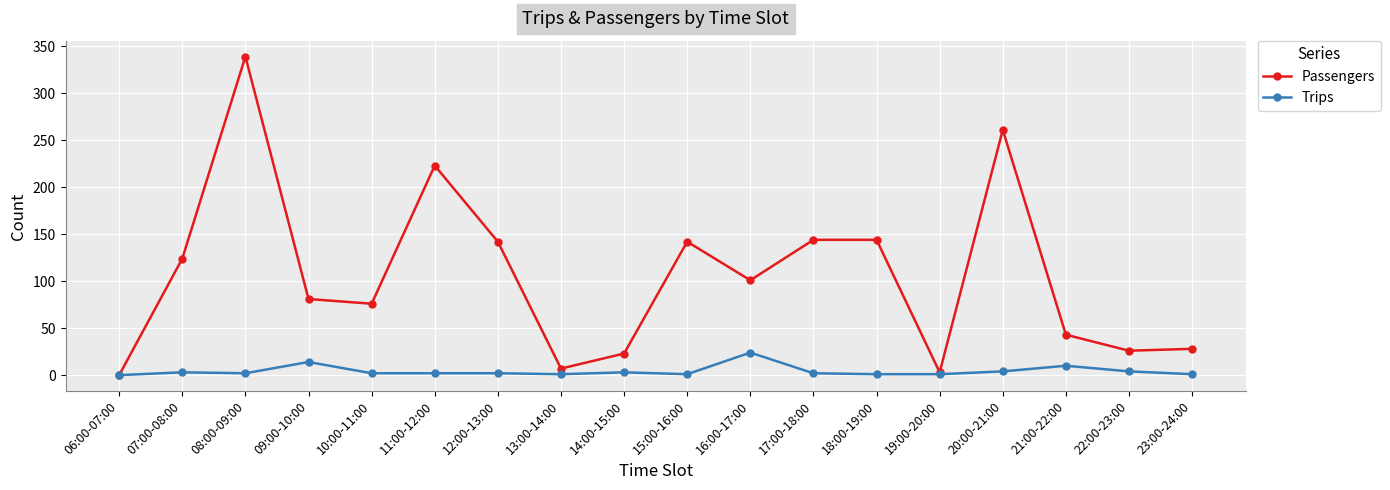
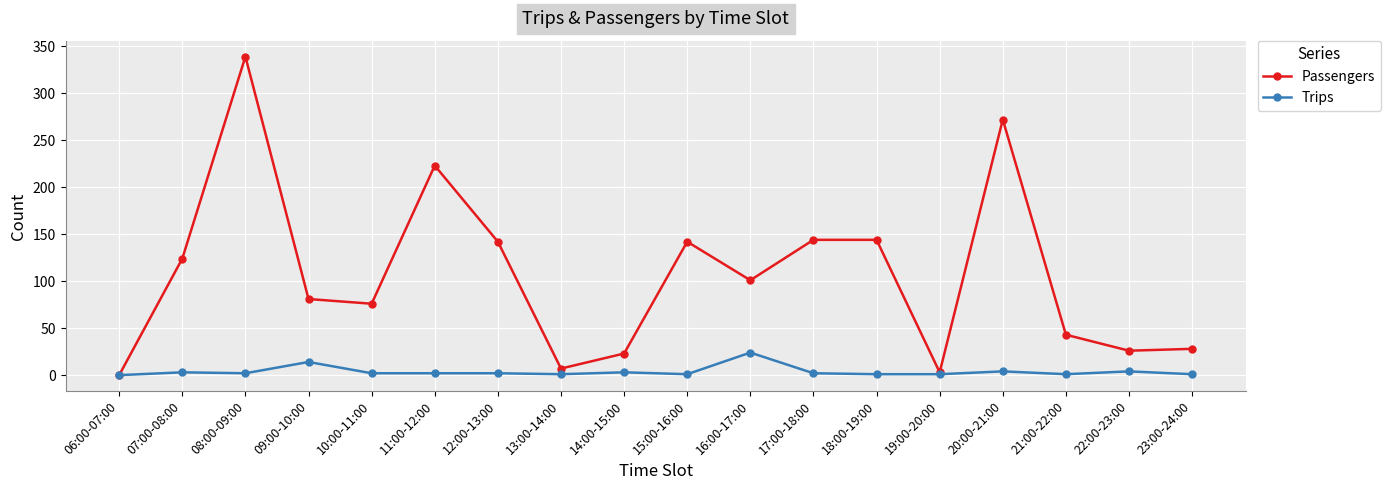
Passengers, 20:00-21:00: 260 -> 270
Trips, 21:00-22:00: 10 -> 0
